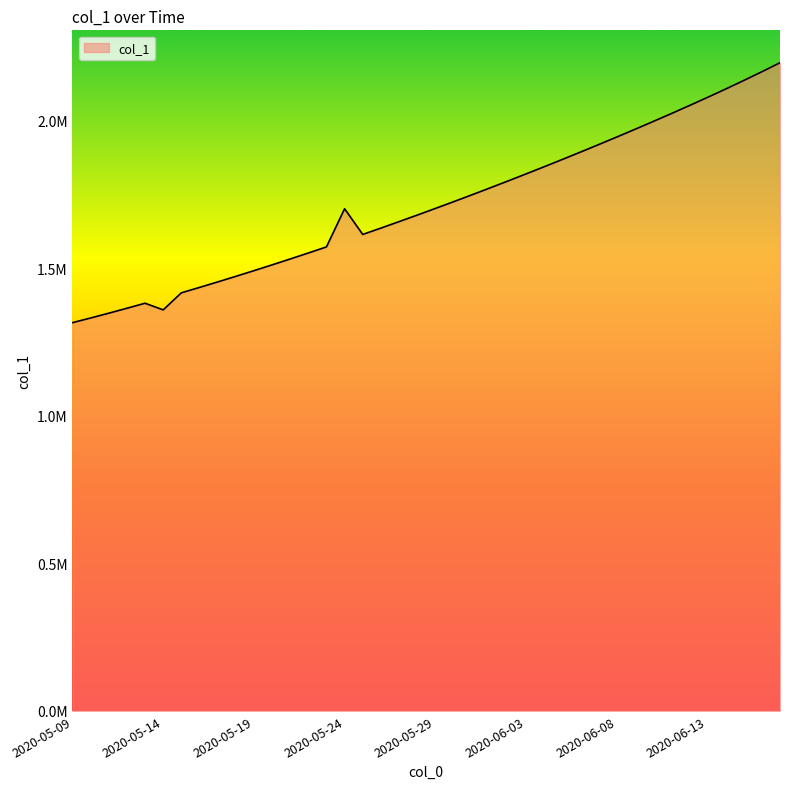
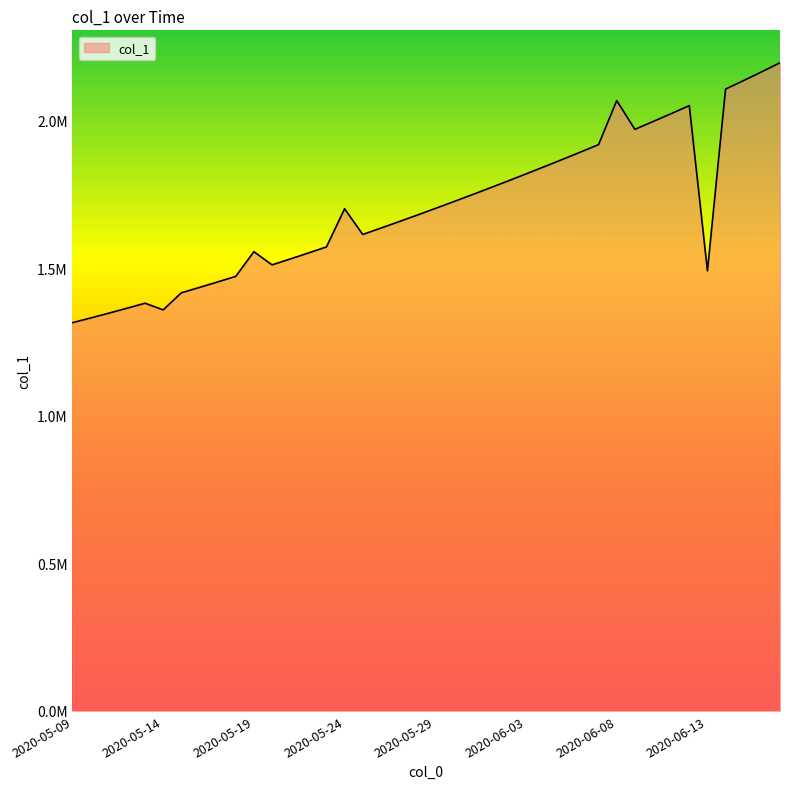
2020-05-19: 1490000 -> 1560000
2020-06-08: 1940000 -> 2070000
2020-06-13: 2080000 -> 1490000
